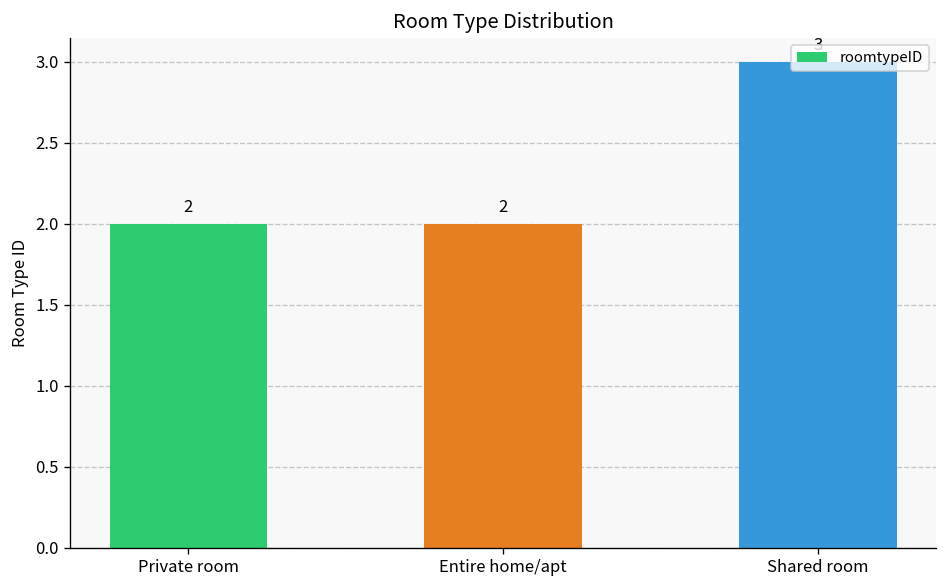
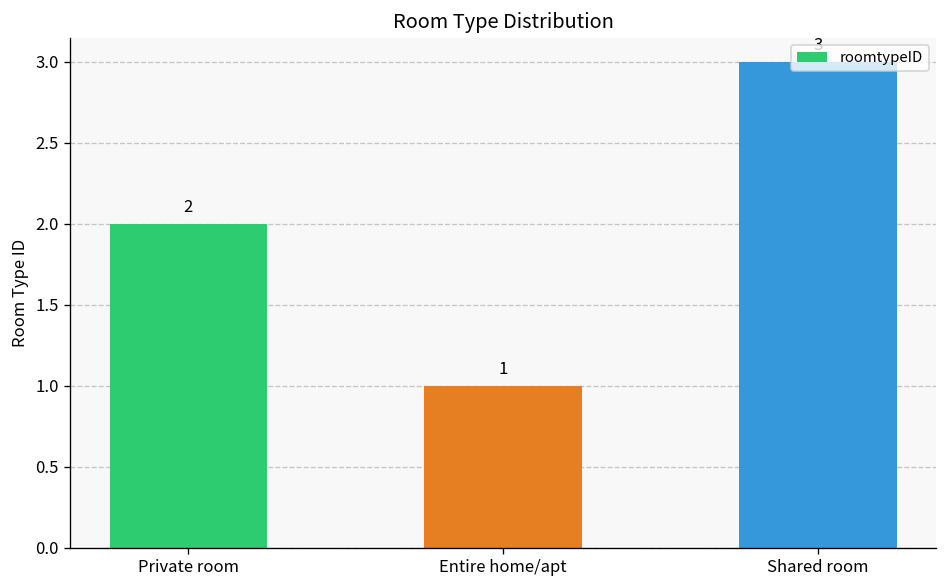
Entire home/apt: 2 -> 1
